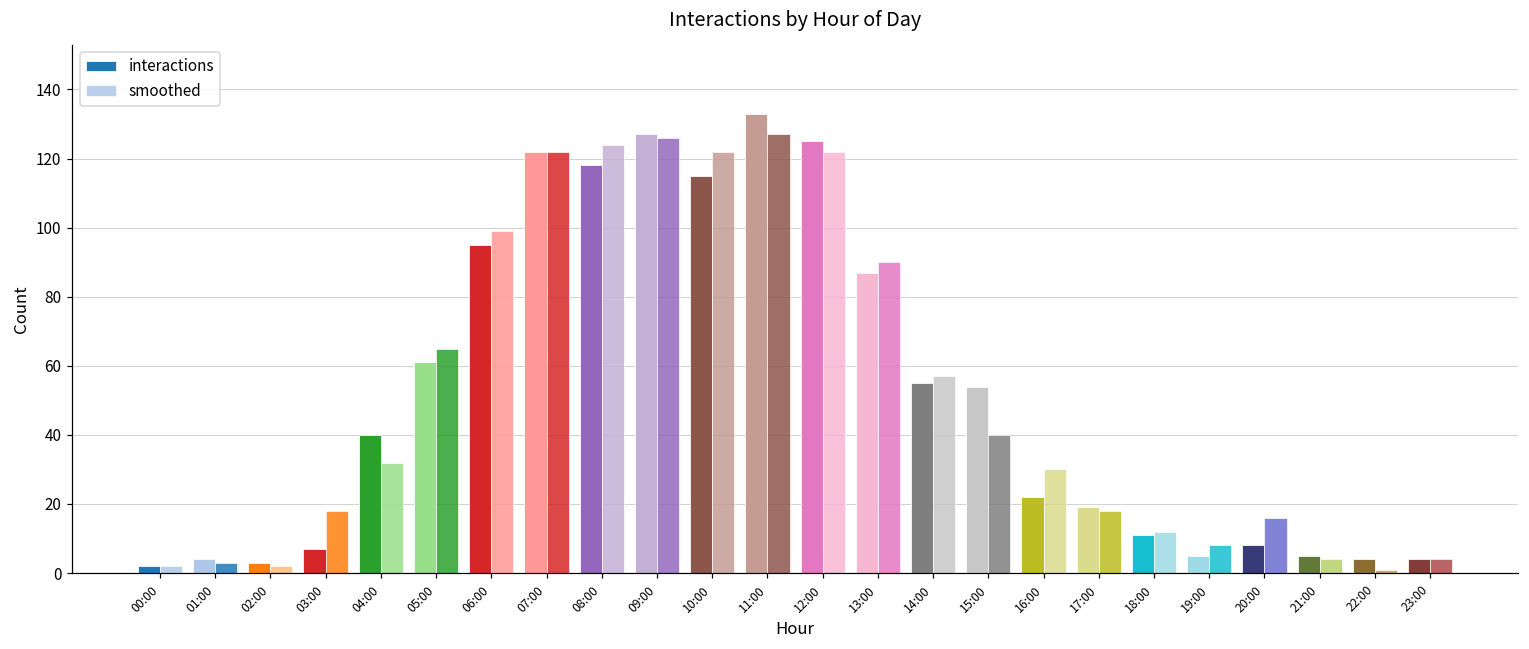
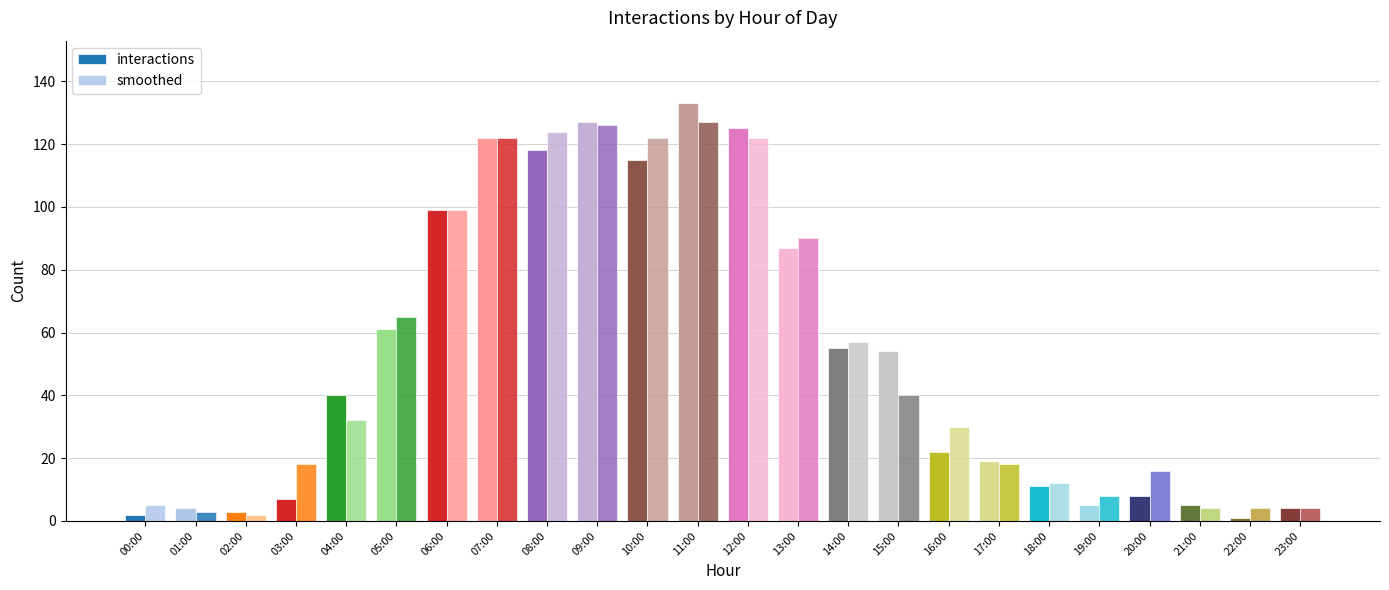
smoothed, 00:00: 2 -> 5
interactions, 06:00: 95 -> 99
interactions, 22:00: 4 -> 1
smoothed, 22:00: 1 -> 4
